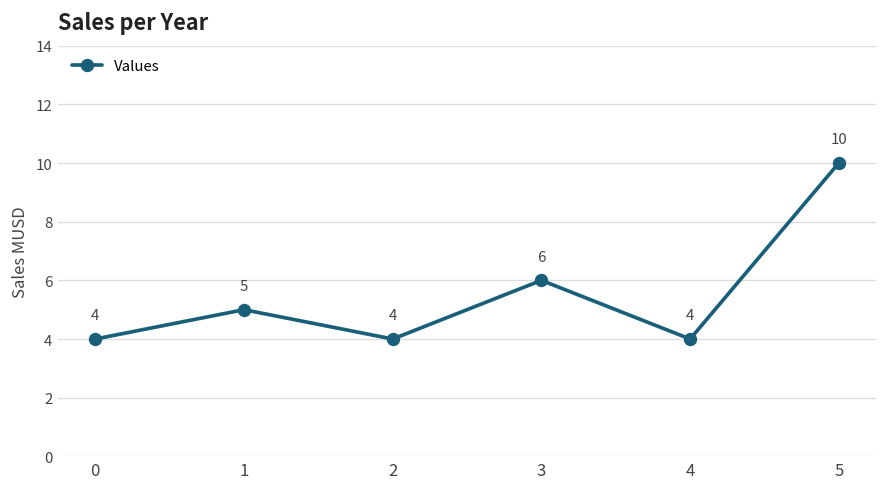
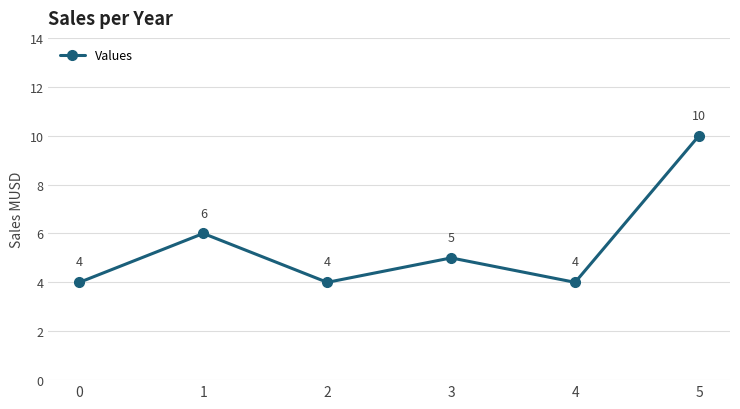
1: 5 -> 6
3: 6 -> 5
